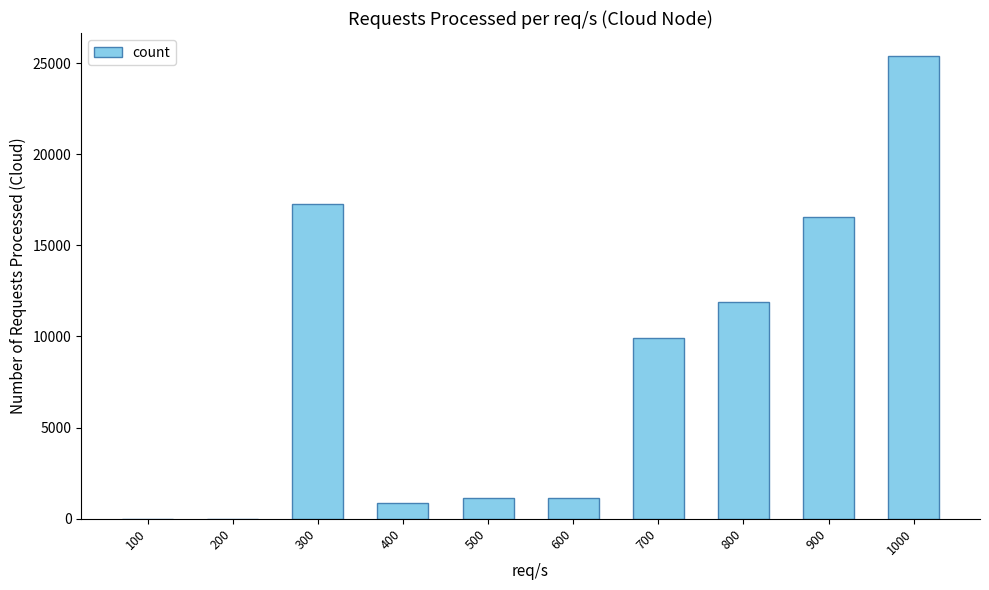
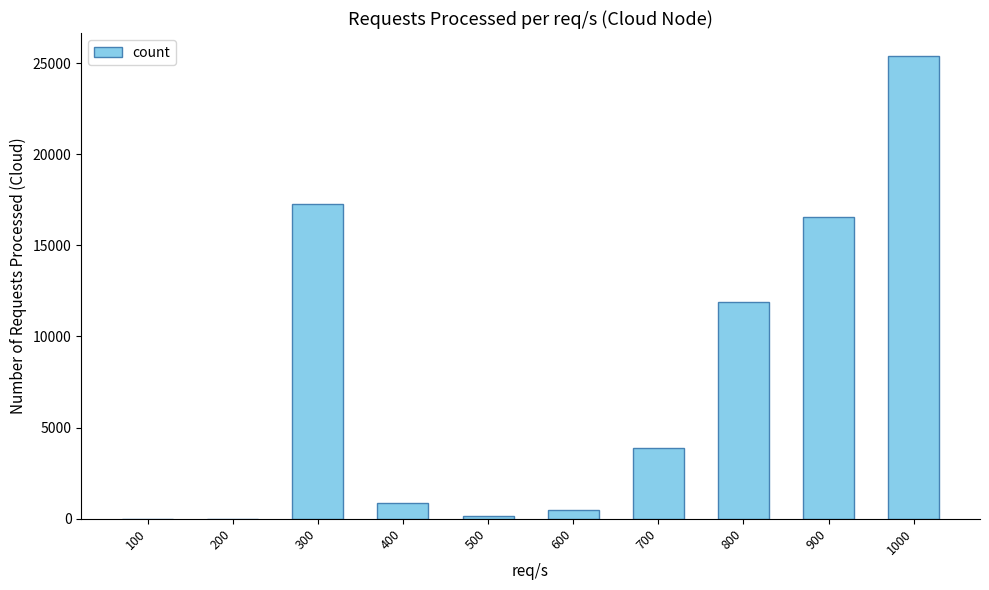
500: 1100 -> 200
600: 1200 -> 500
700: 9900 -> 3900
